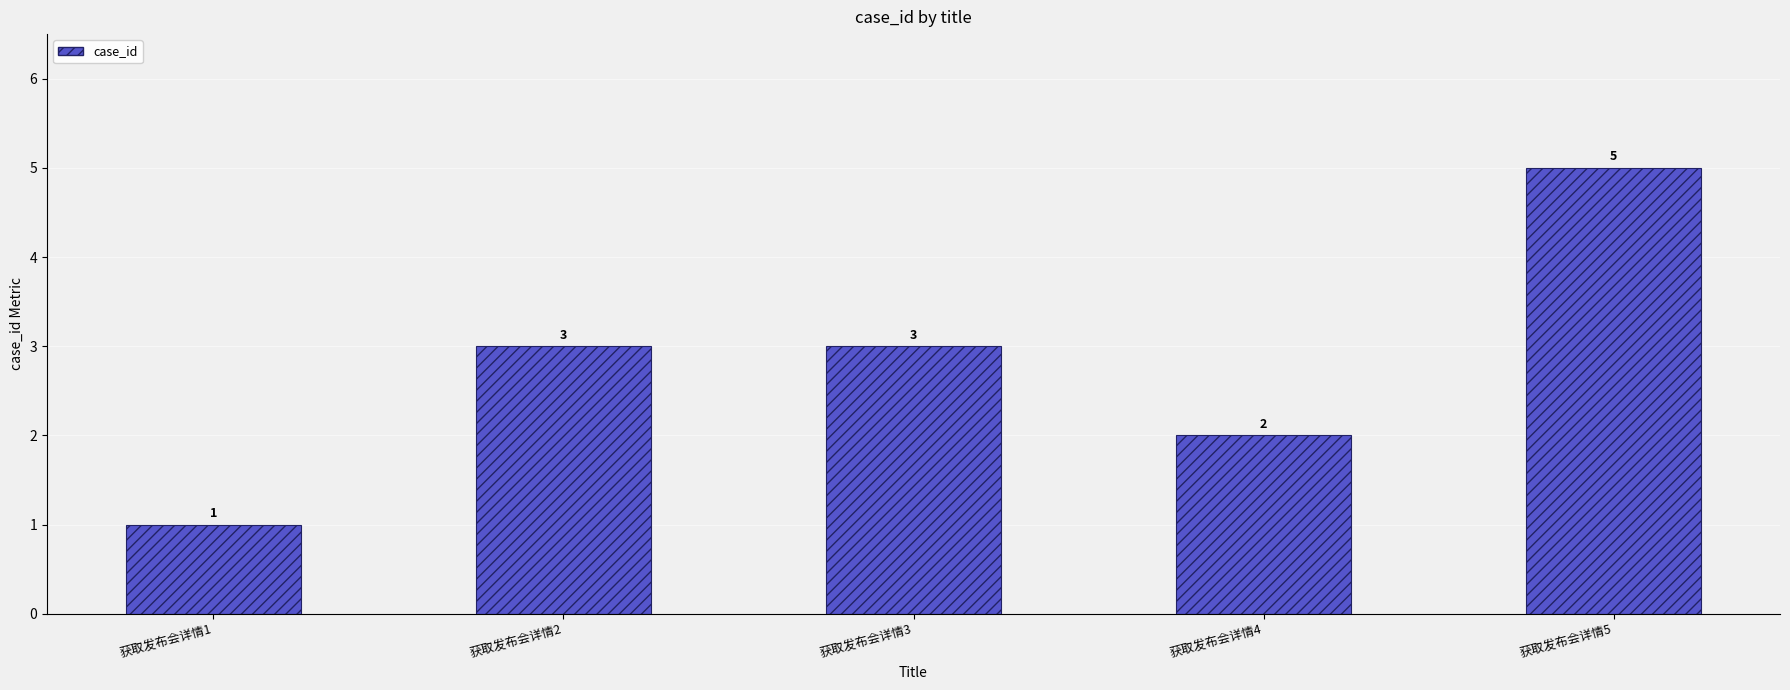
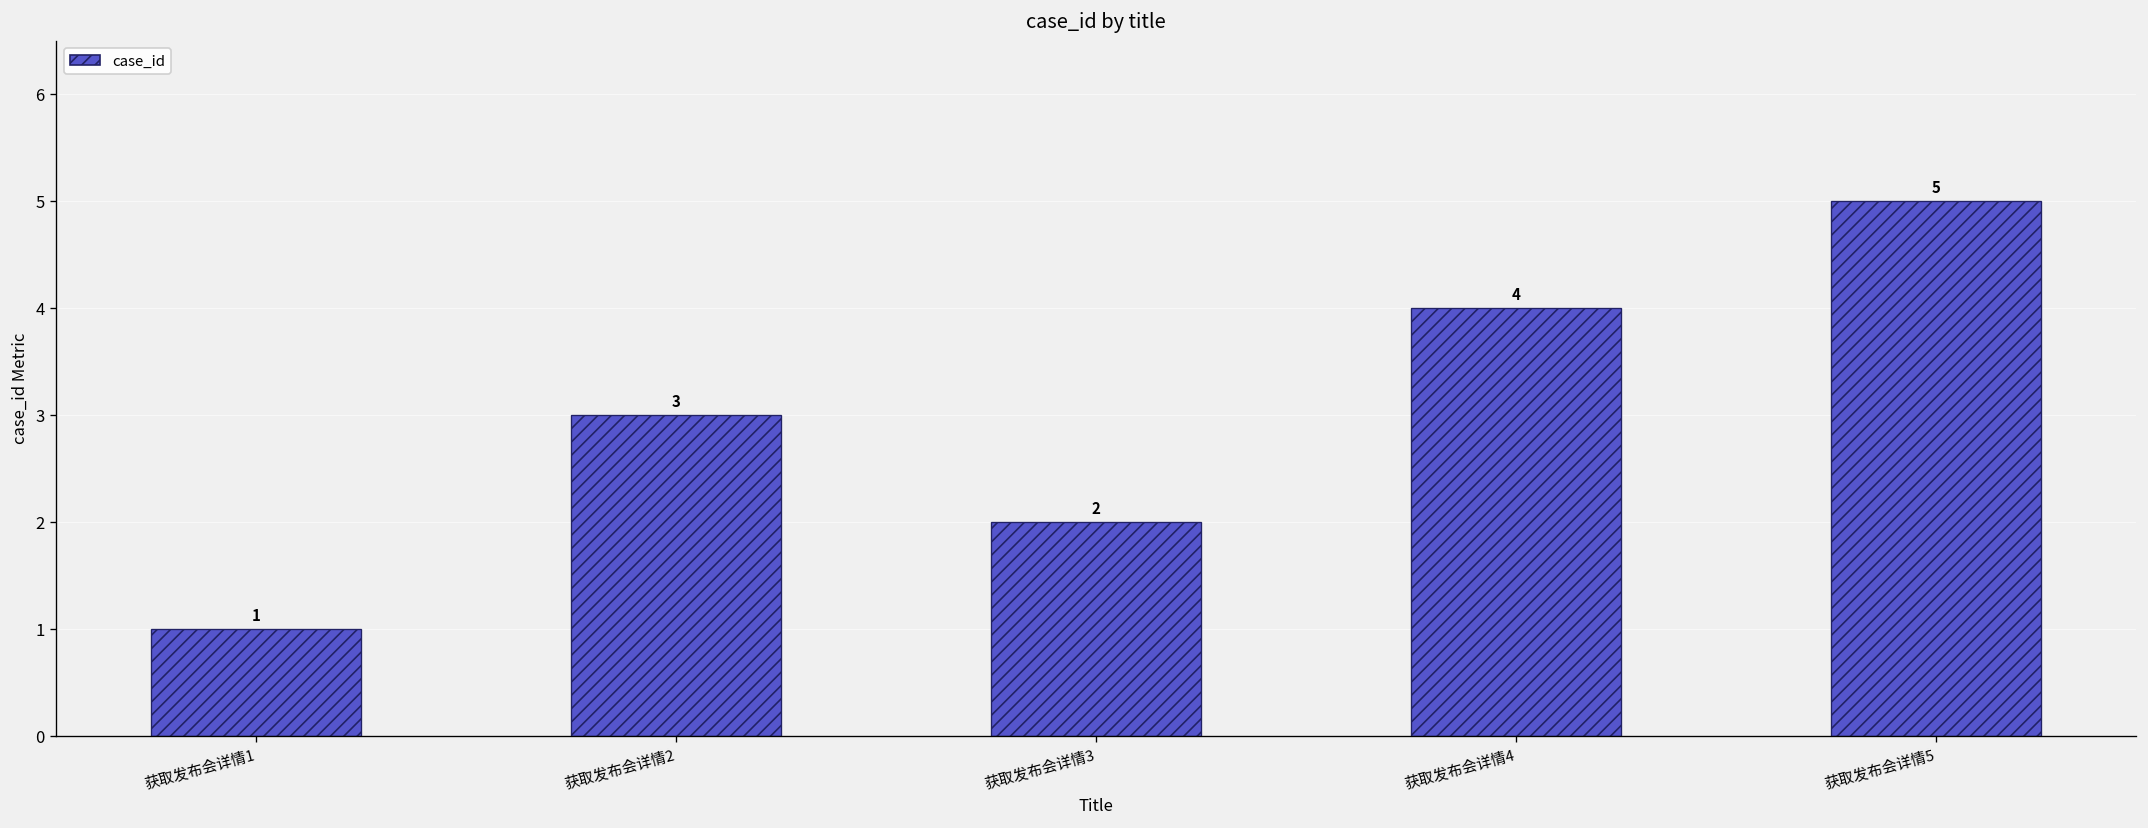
获取发布会详情3: 3 -> 2
获取发布会详情4: 2 -> 4
